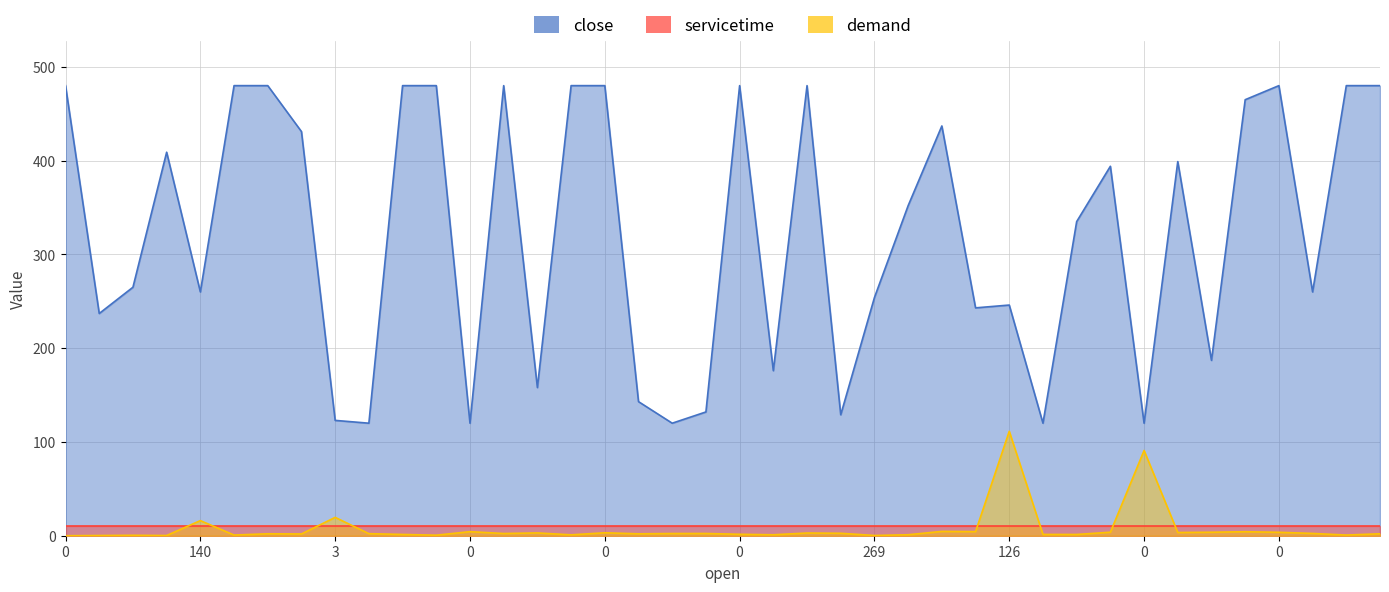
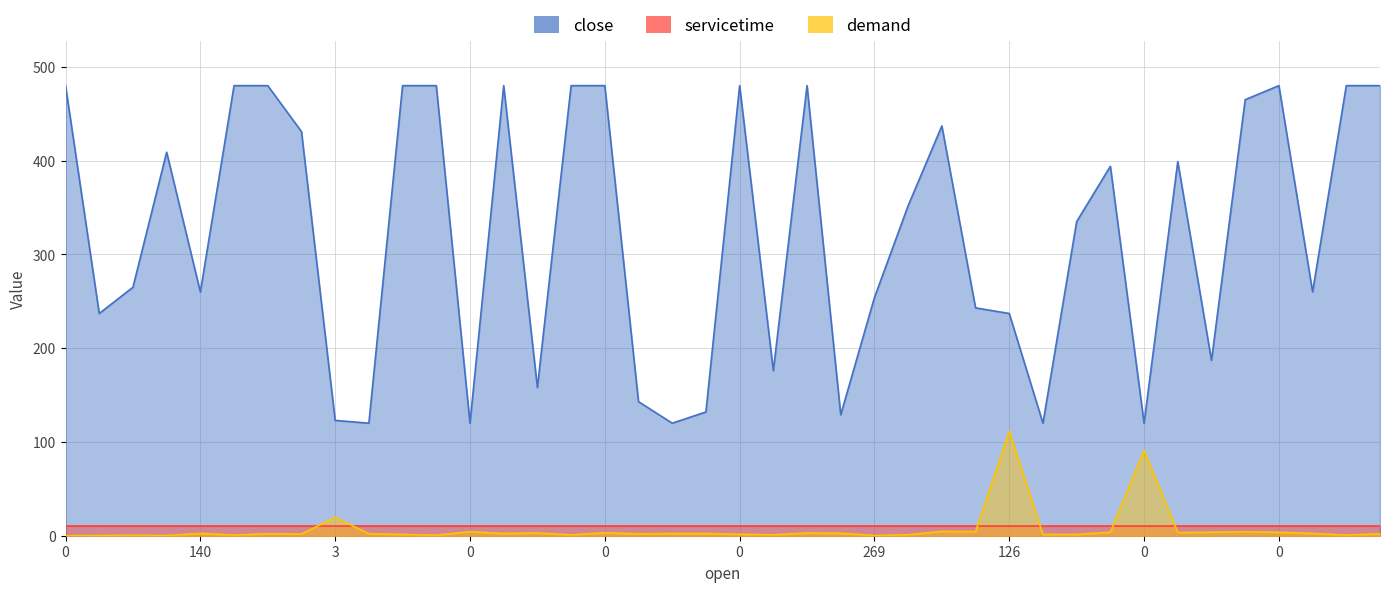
demand, 140: 20 -> 0
close, 126: 250 -> 240
